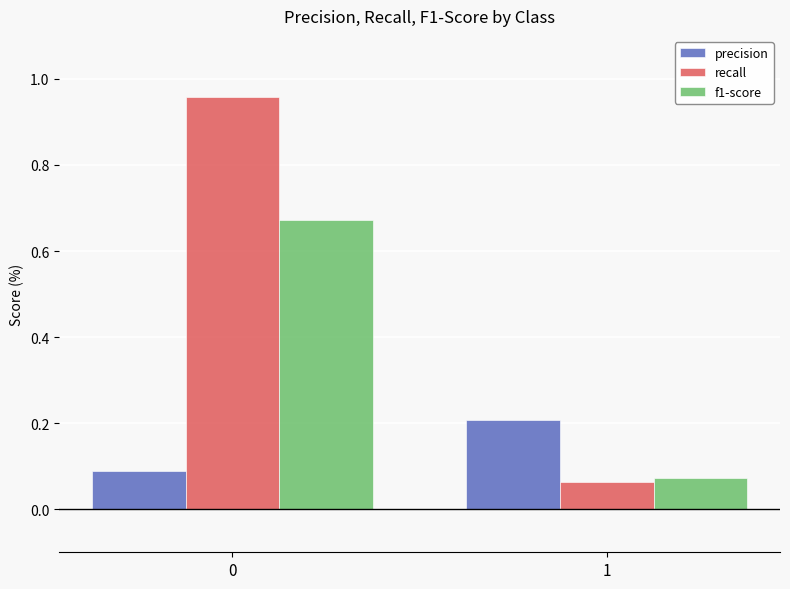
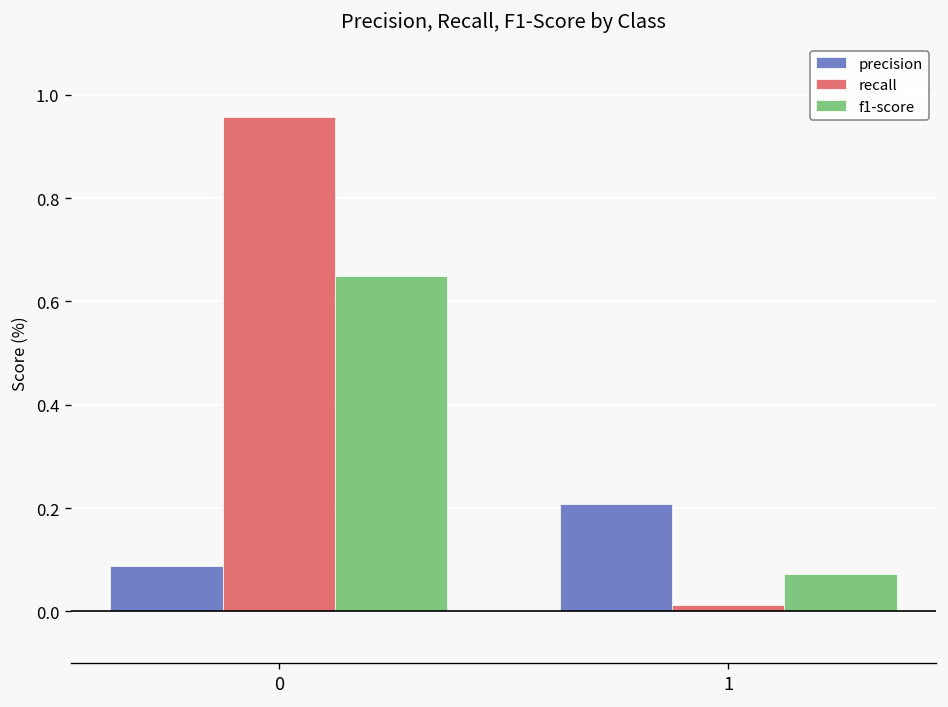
f1-score, 0: 0.67 -> 0.65
recall, 1: 0.06 -> 0.01
